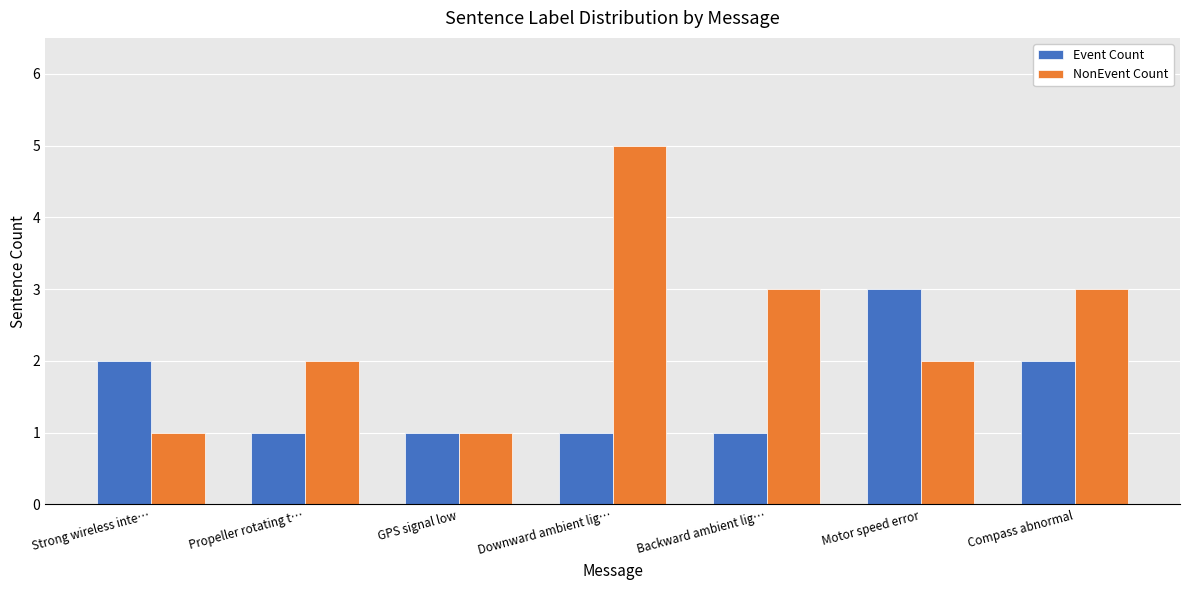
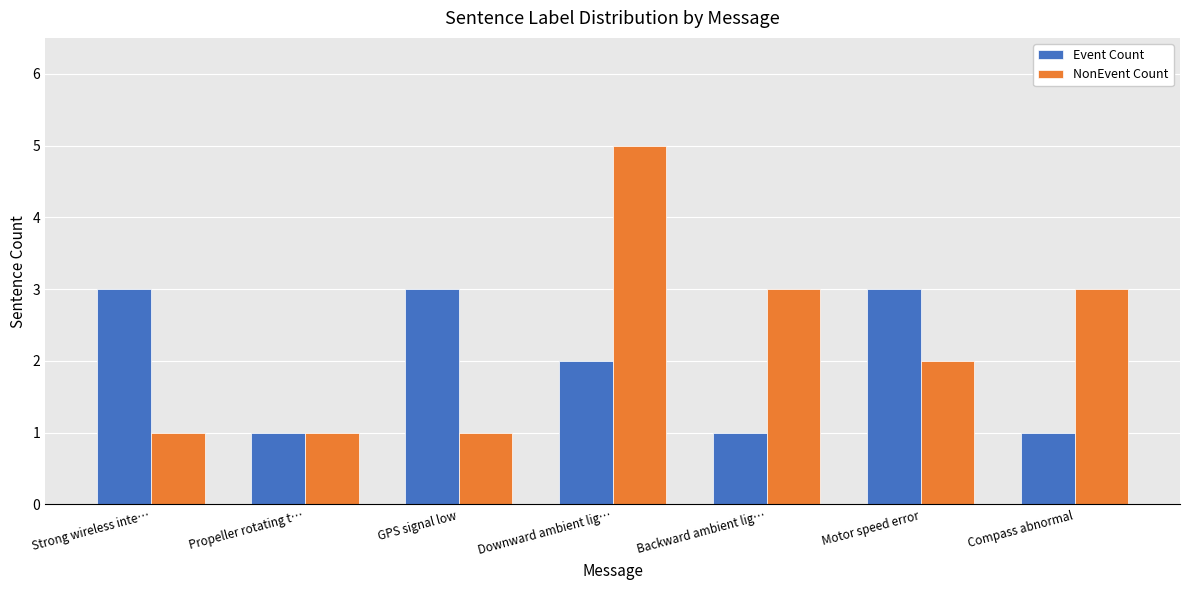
Event Count, Strong wireless inte…: 2 -> 3
NonEvent Count, Propeller rotating t…: 2 -> 1
Event Count, GPS signal low: 1 -> 3
Event Count, Downward ambient lig…: 1 -> 2
Event Count, Compass abnormal: 2 -> 1
